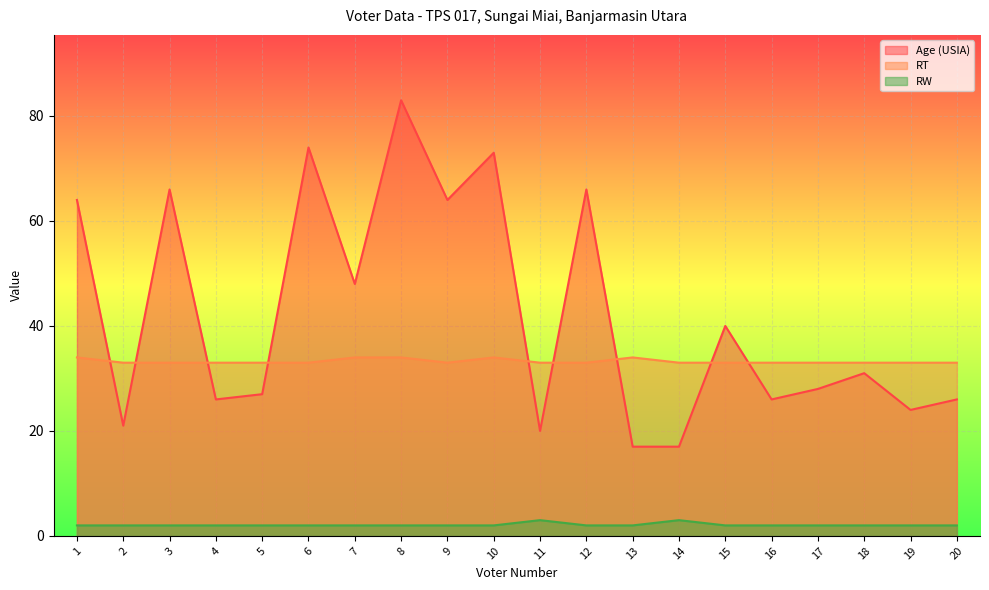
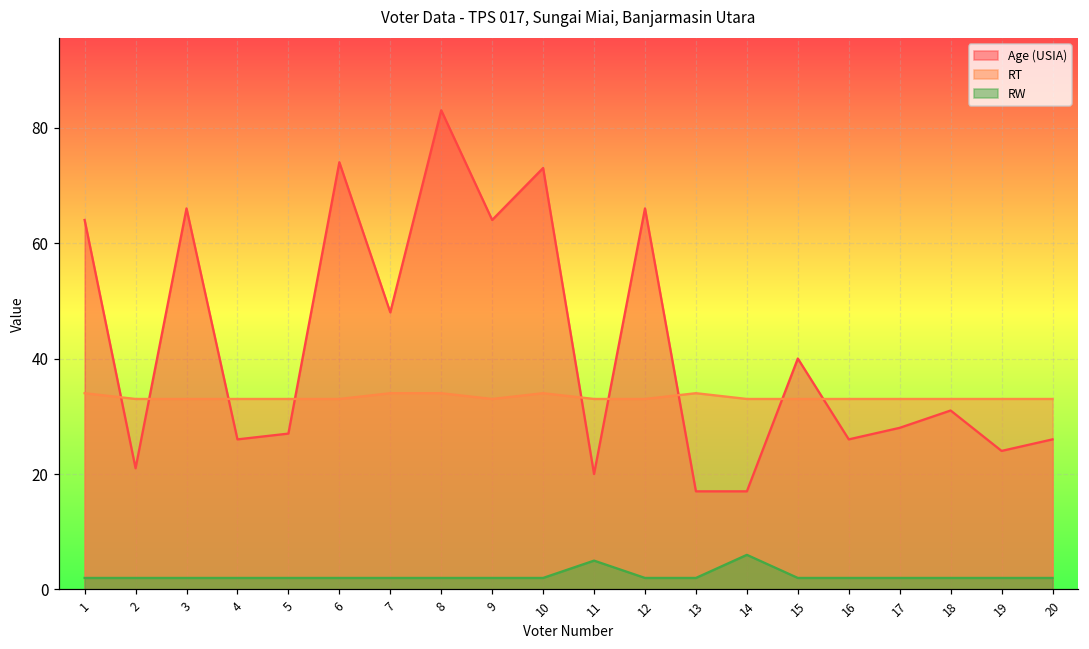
RW, 11: 3 -> 5
RW, 14: 3 -> 6
